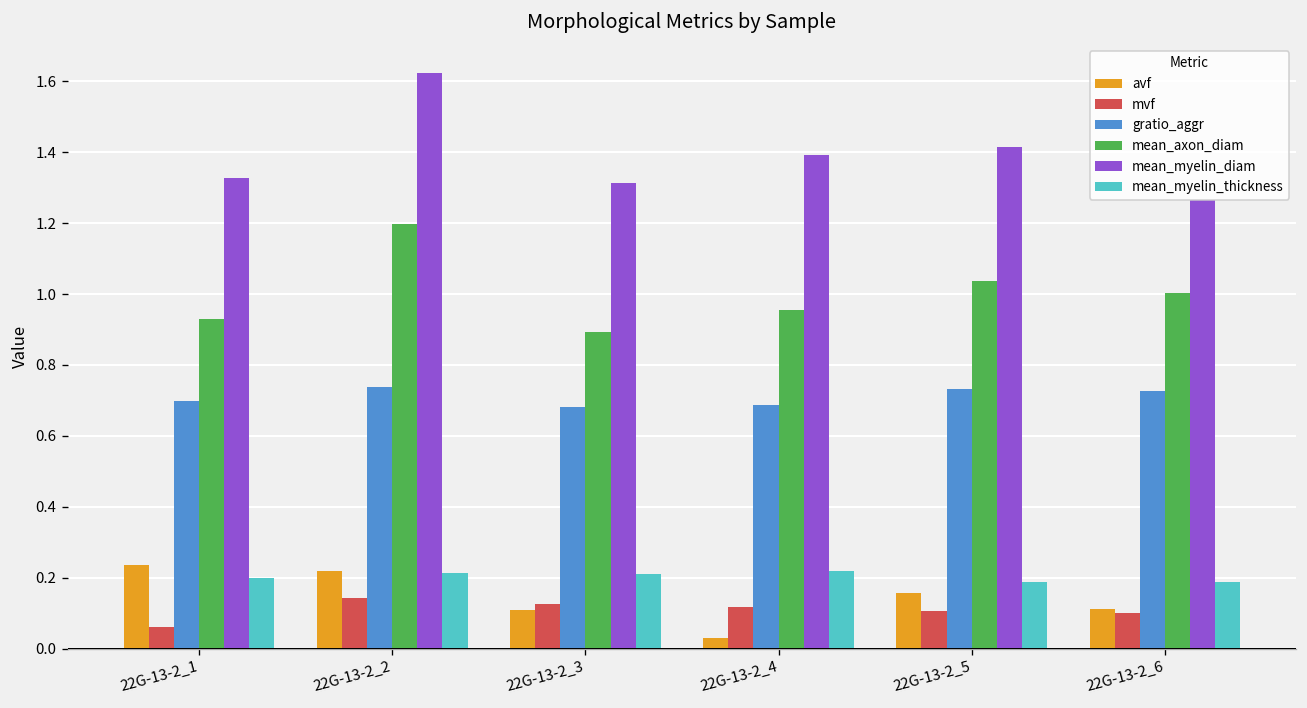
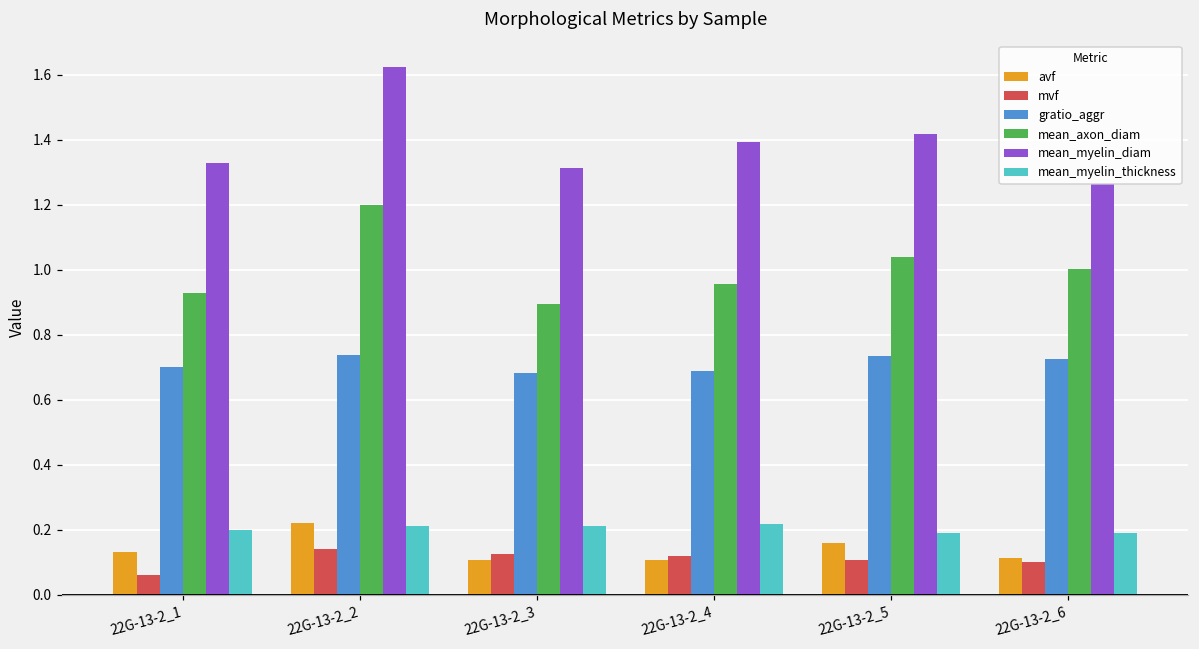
avf, 22G-13-2_1: 0.24 -> 0.13
avf, 22G-13-2_4: 0.03 -> 0.11
